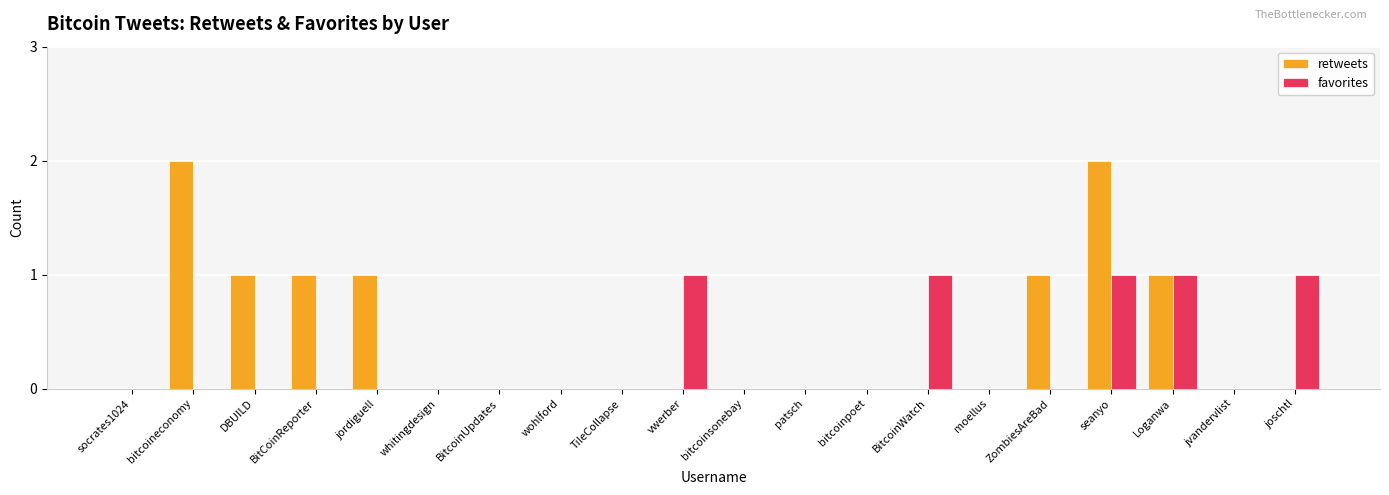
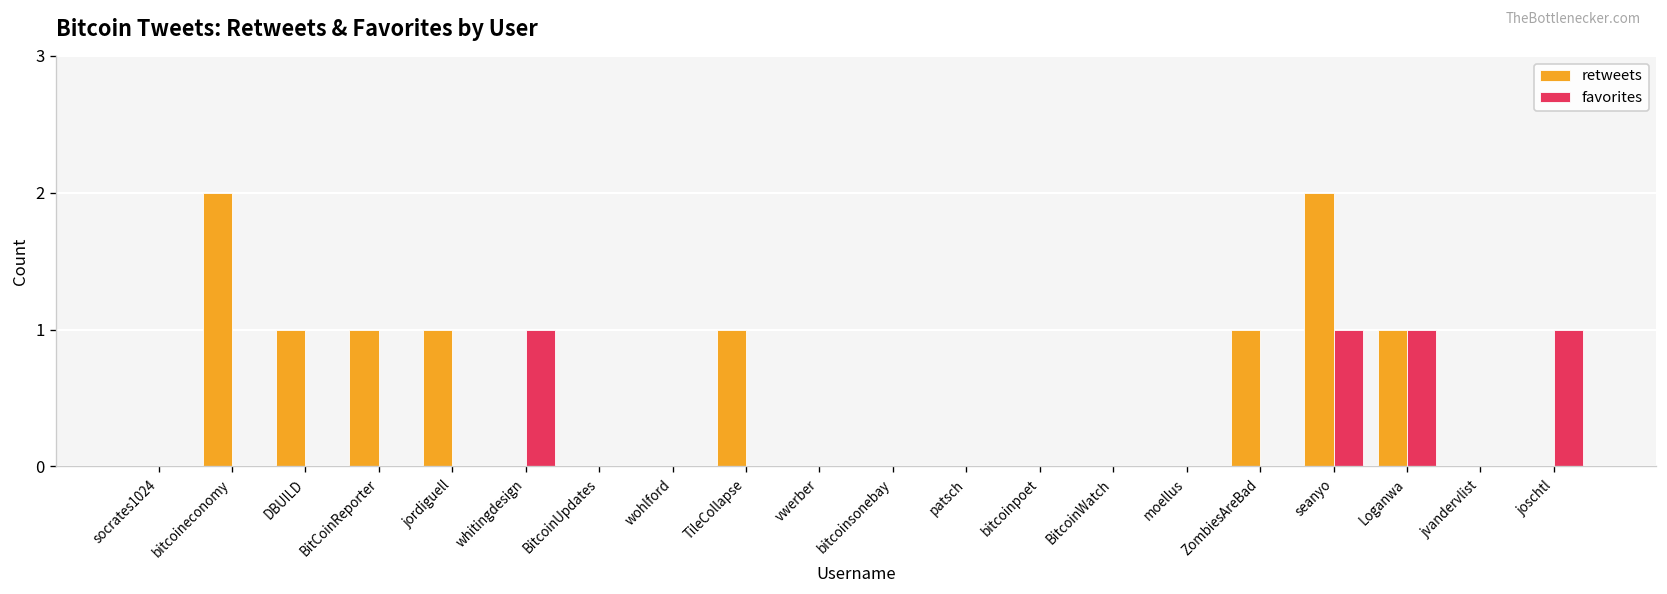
favorites, whitingdesign: 0 -> 1
retweets, TileCollapse: 0 -> 1
favorites, vwerber: 1 -> 0
favorites, BitcoinWatch: 1 -> 0
